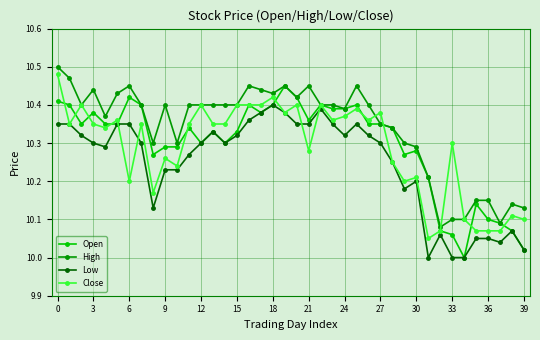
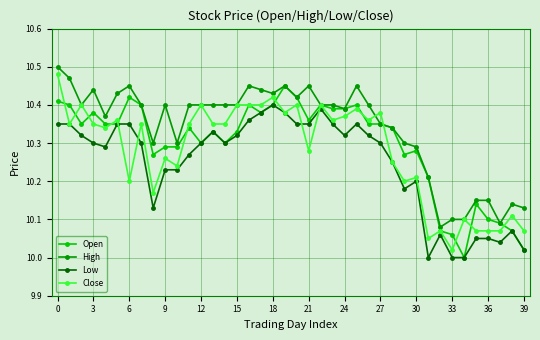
Close, 33: 10.30 -> 10.02
Close, 39: 10.10 -> 10.07
